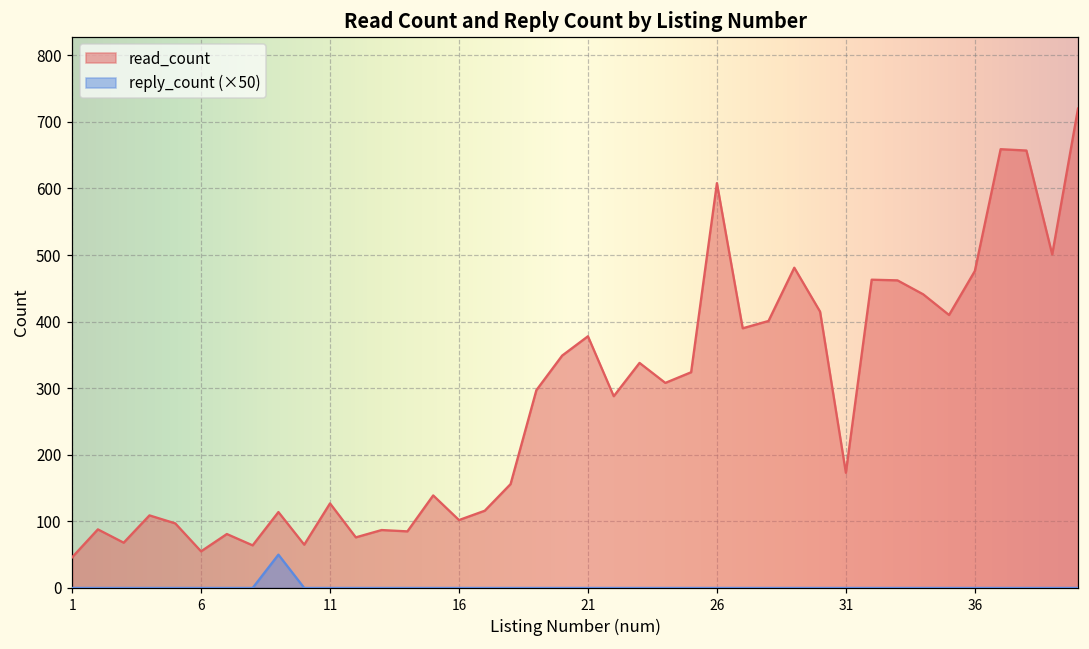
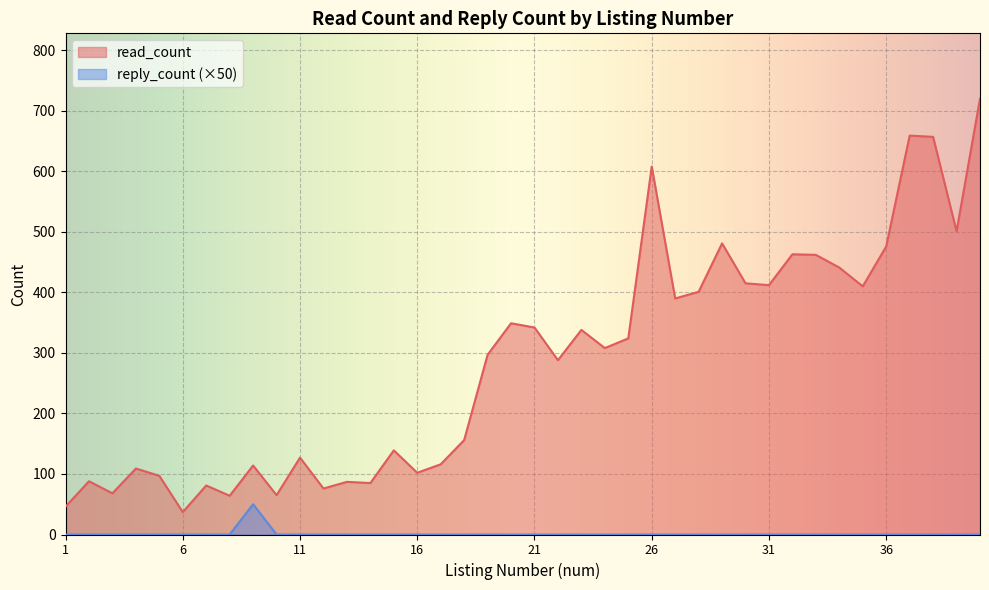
read_count, 6: 60 -> 40
read_count, 21: 380 -> 340
read_count, 31: 170 -> 410
